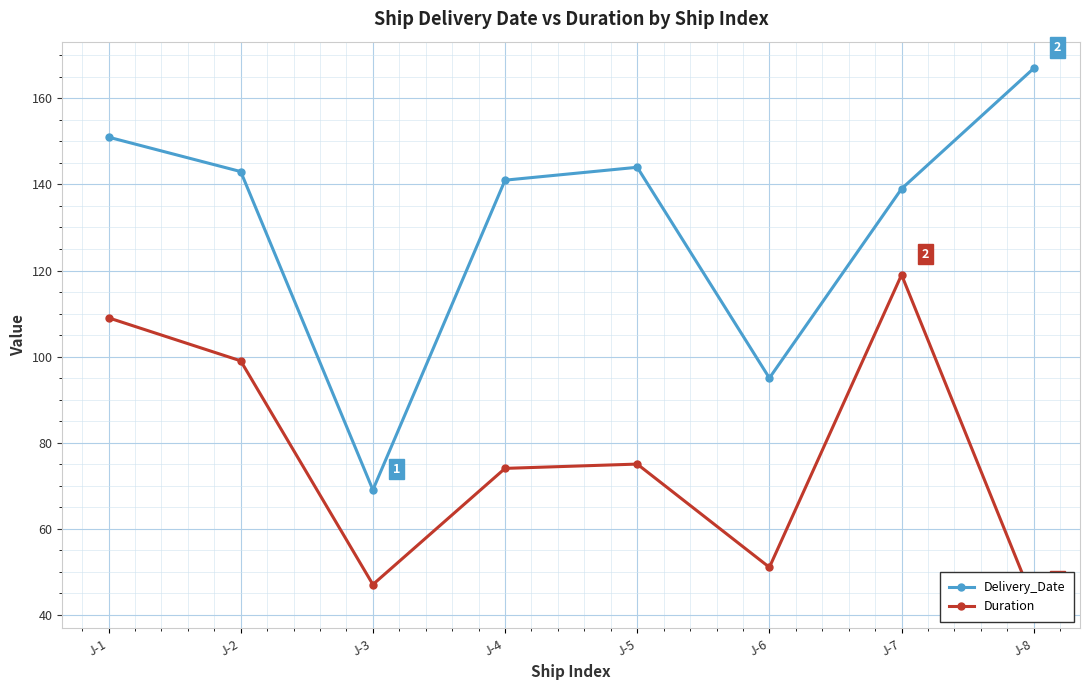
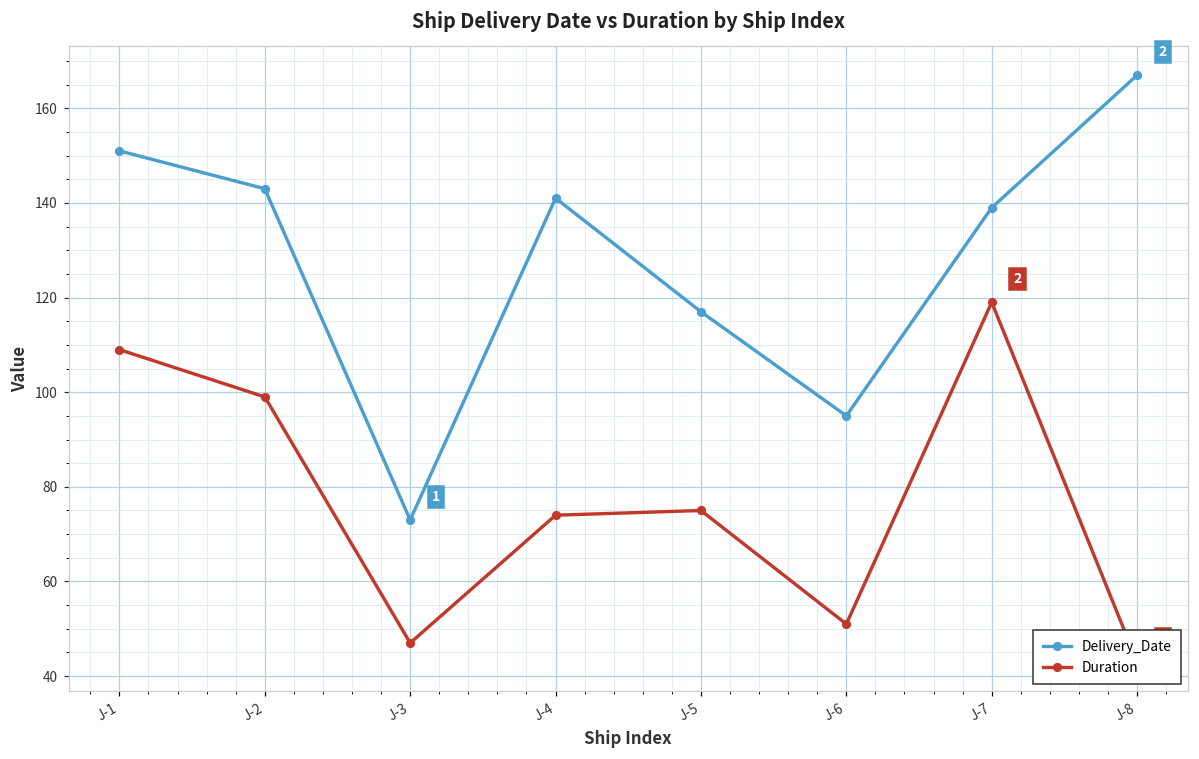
Delivery_Date, J-3: 69 -> 73
Delivery_Date, J-5: 144 -> 117
